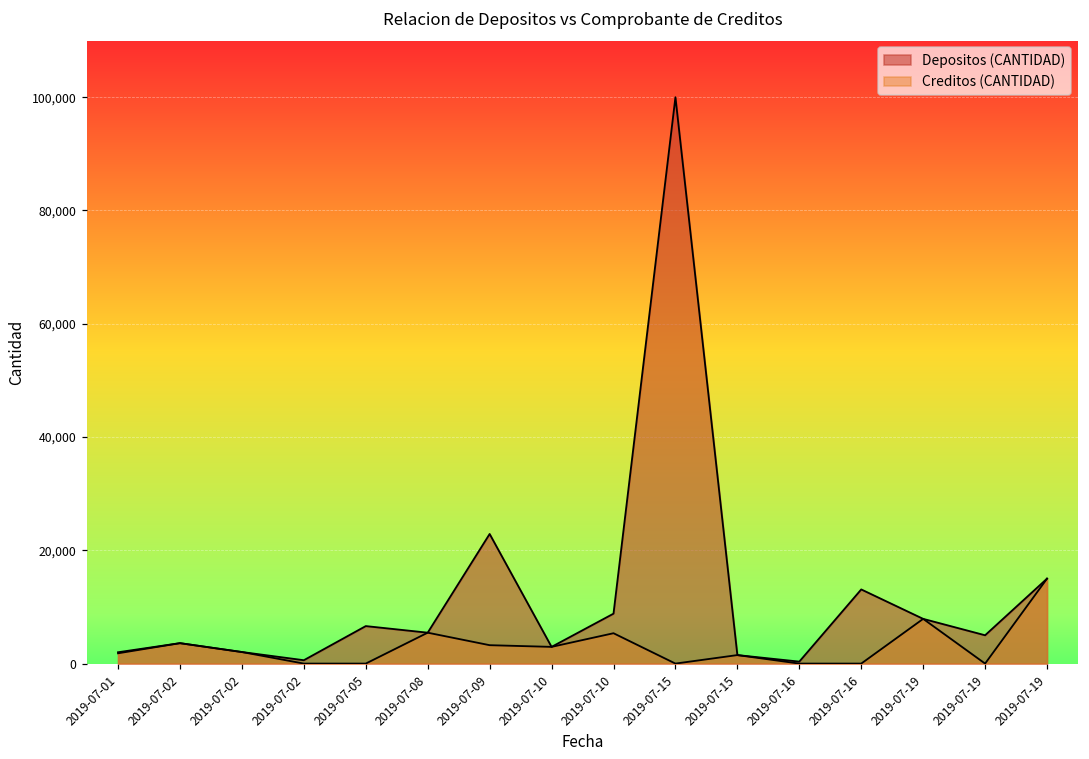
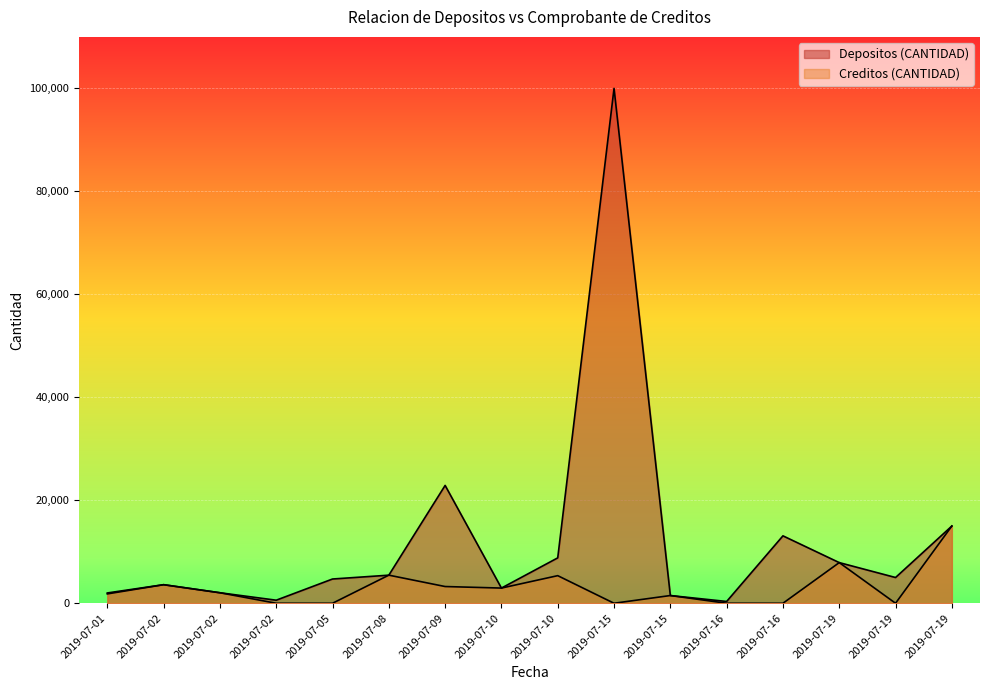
Depositos (CANTIDAD), 2019-07-05: 7,000 -> 5,000
